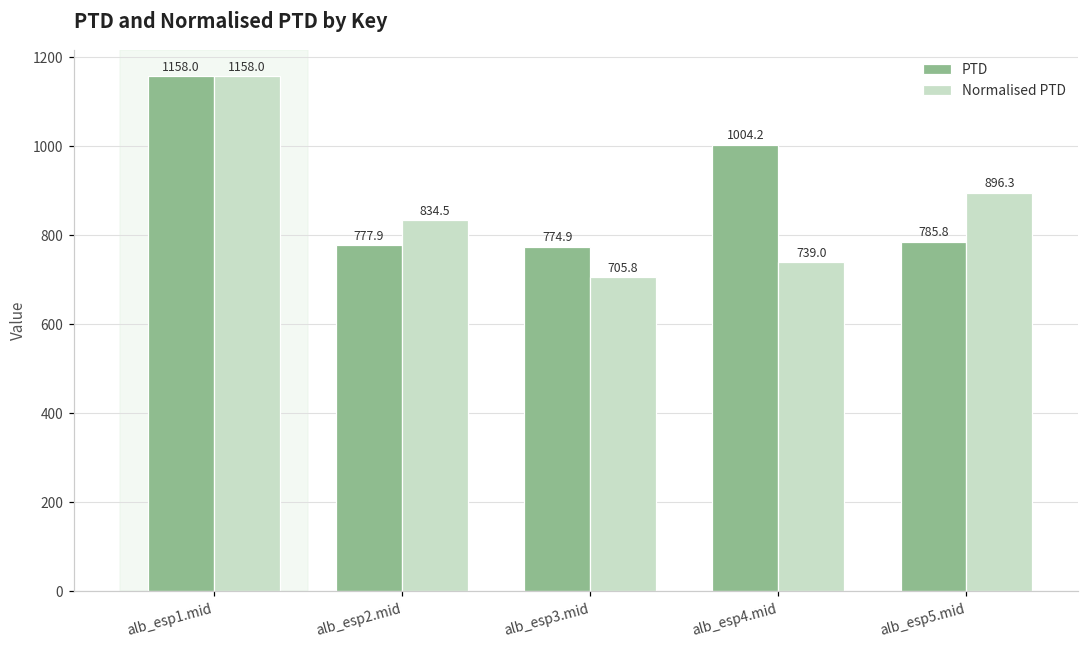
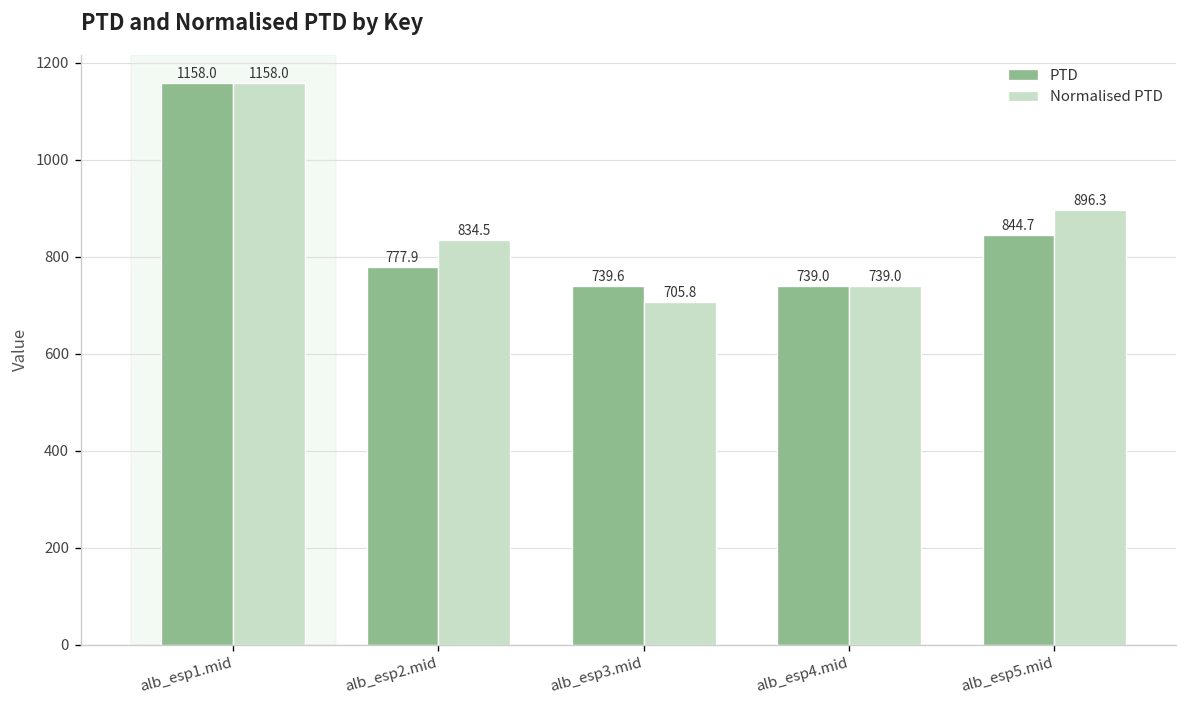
PTD, alb_esp3.mid: 774.9 -> 739.6
PTD, alb_esp4.mid: 1004.2 -> 739.0
PTD, alb_esp5.mid: 785.8 -> 844.7
